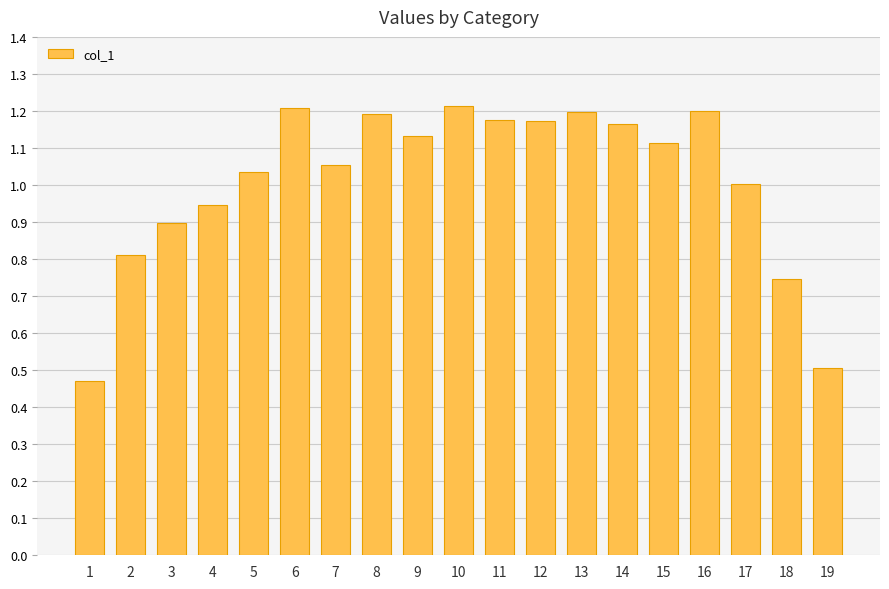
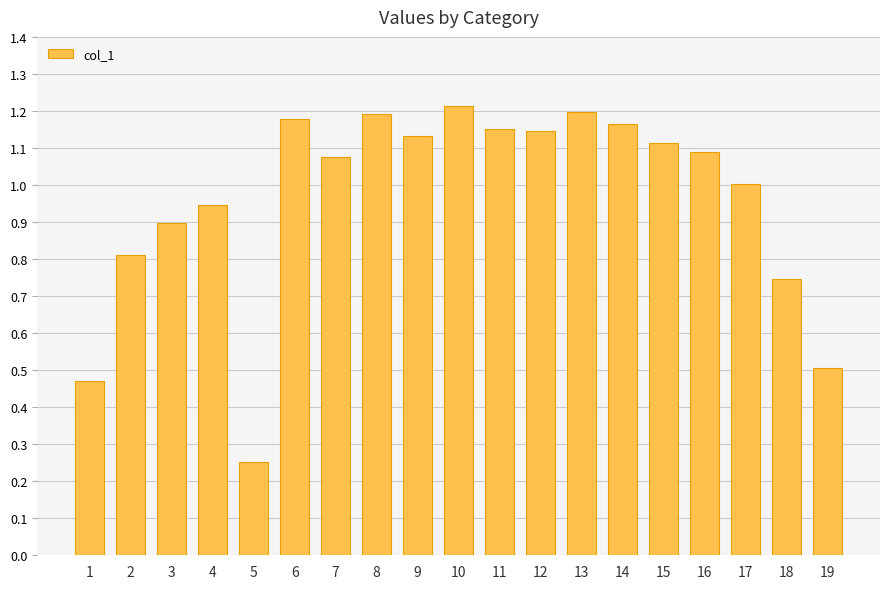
5: 1.04 -> 0.25
6: 1.21 -> 1.18
7: 1.05 -> 1.08
11: 1.18 -> 1.15
12: 1.17 -> 1.15
16: 1.20 -> 1.09
